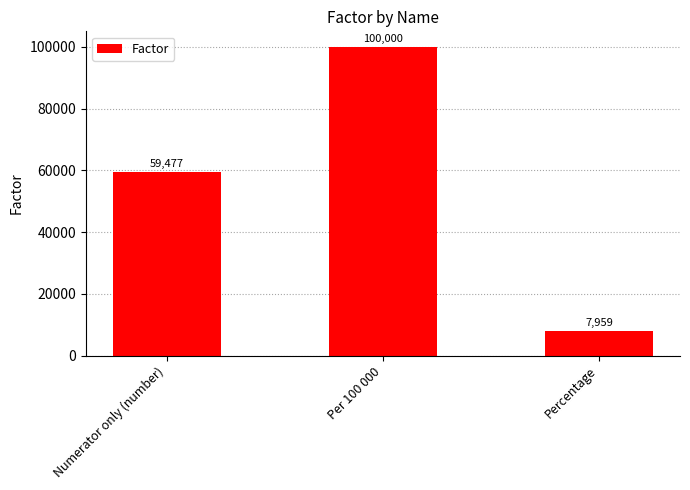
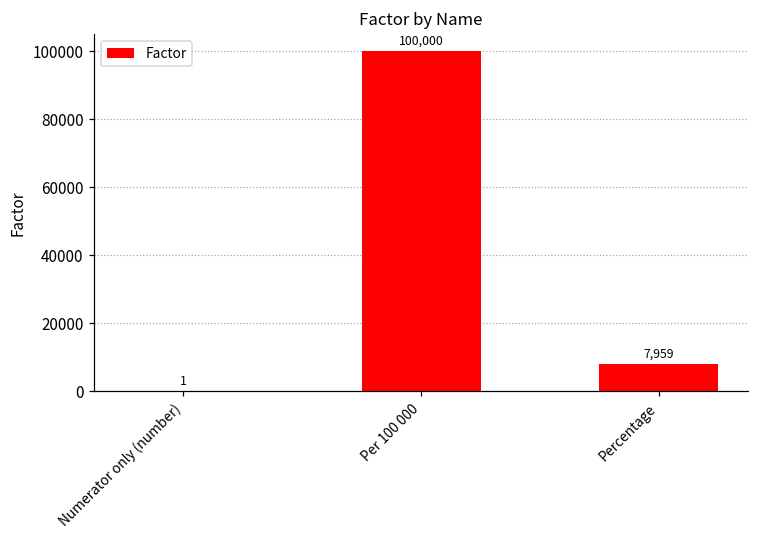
Numerator only (number): 59,477 -> 1
